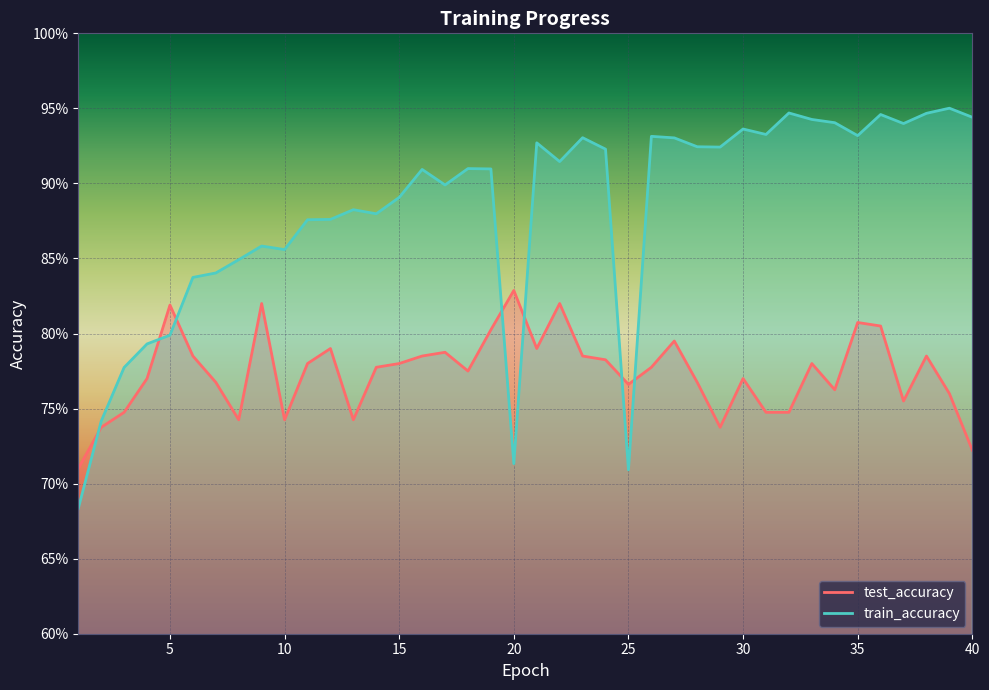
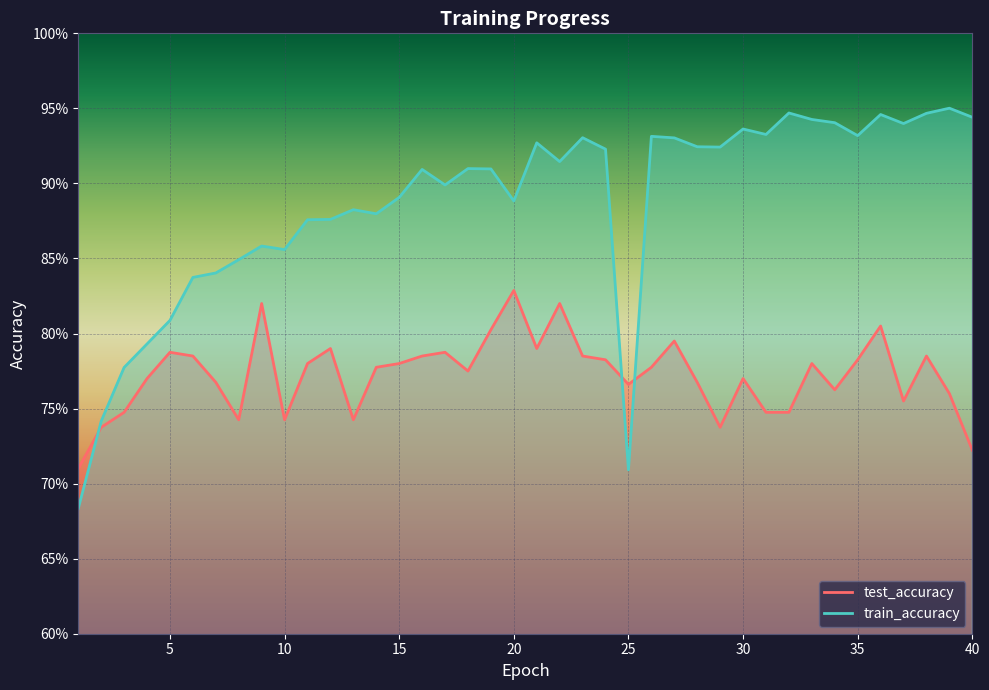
test_accuracy, 5: 81.9% -> 78.7%
train_accuracy, 5: 79.9% -> 80.9%
train_accuracy, 20: 71.3% -> 88.8%
test_accuracy, 35: 80.7% -> 78.2%
